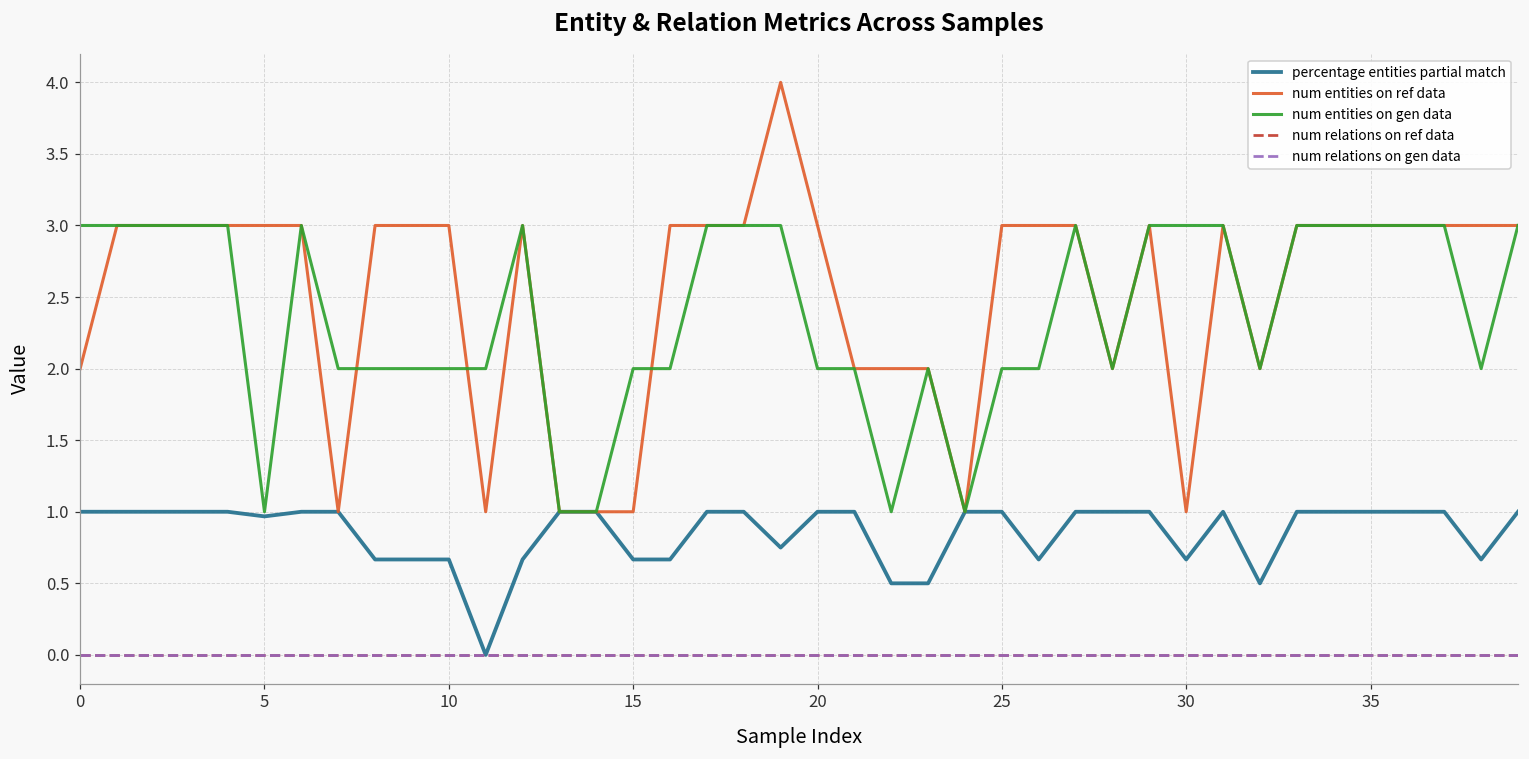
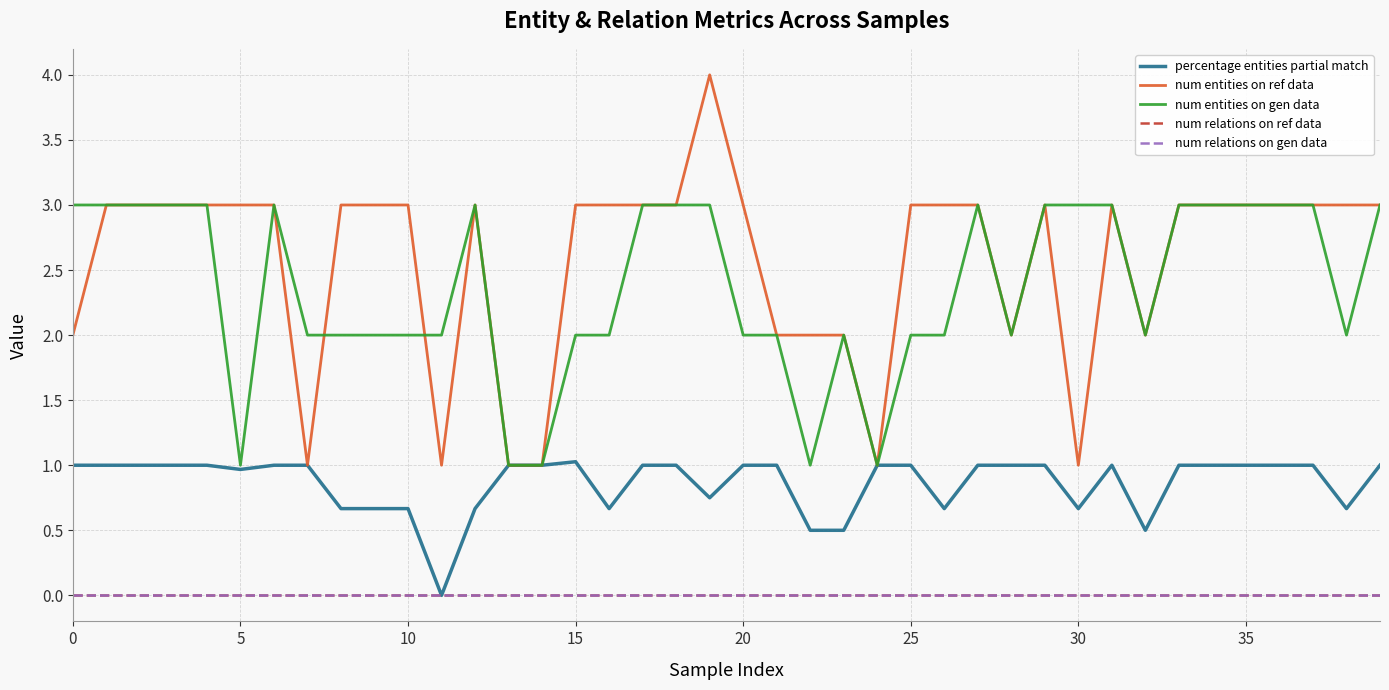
percentage entities partial match, 15: 0.67 -> 1.03
num entities on ref data, 15: 1 -> 3
